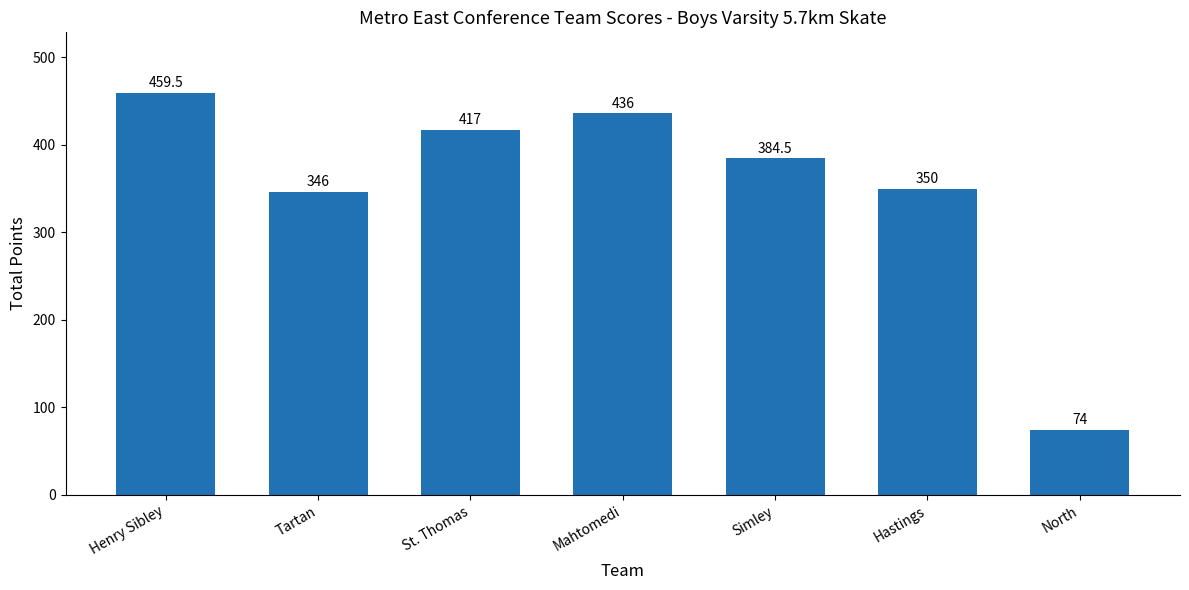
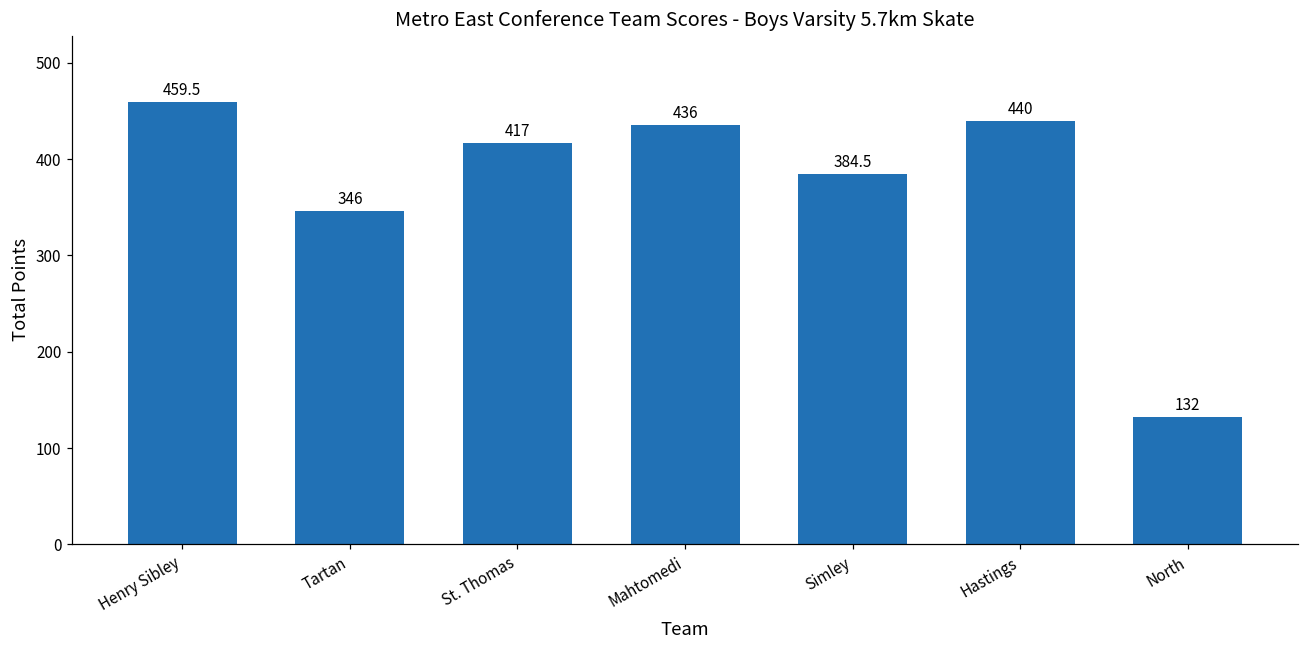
Hastings: 350 -> 440
North: 74 -> 132
